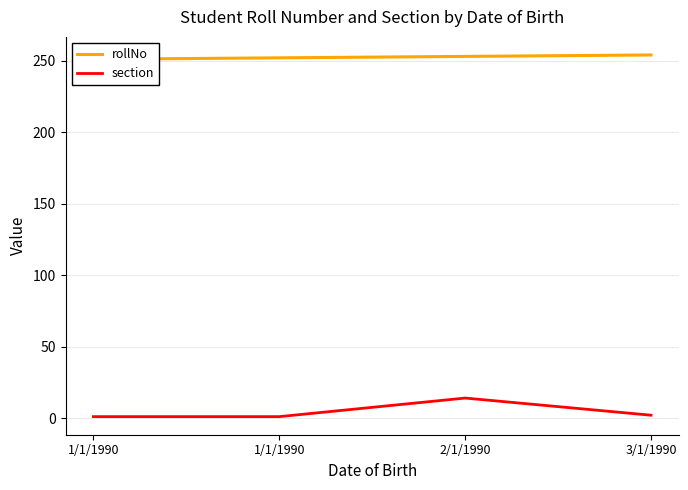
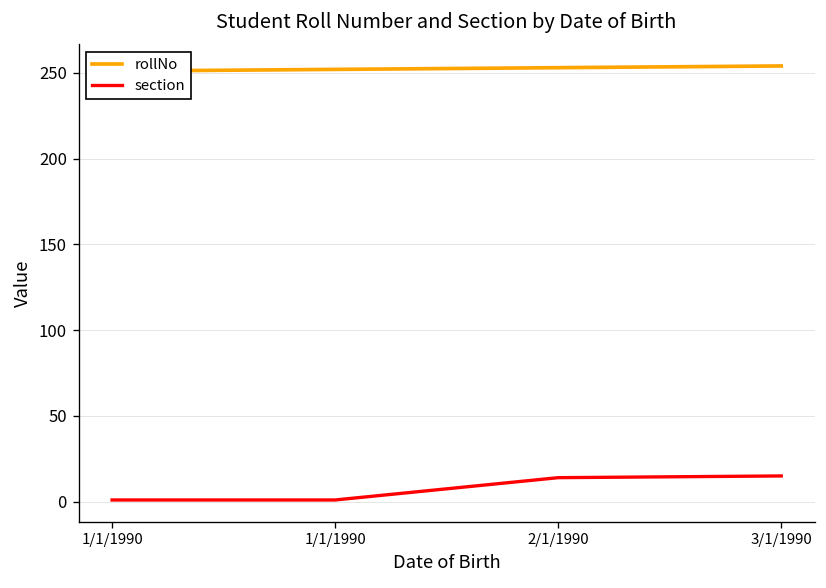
section, 3/1/1990: 2 -> 15
